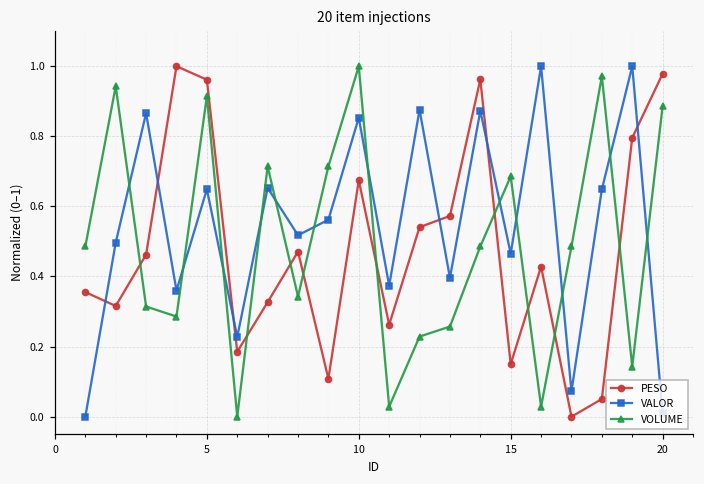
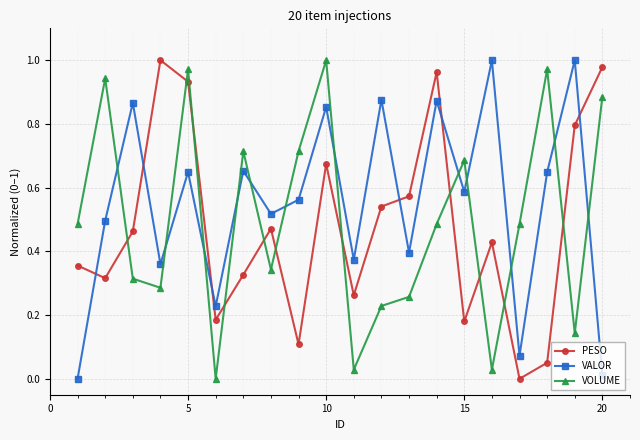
PESO, 5: 0.96 -> 0.93
VOLUME, 5: 0.91 -> 0.97
PESO, 15: 0.15 -> 0.18
VALOR, 15: 0.47 -> 0.59
